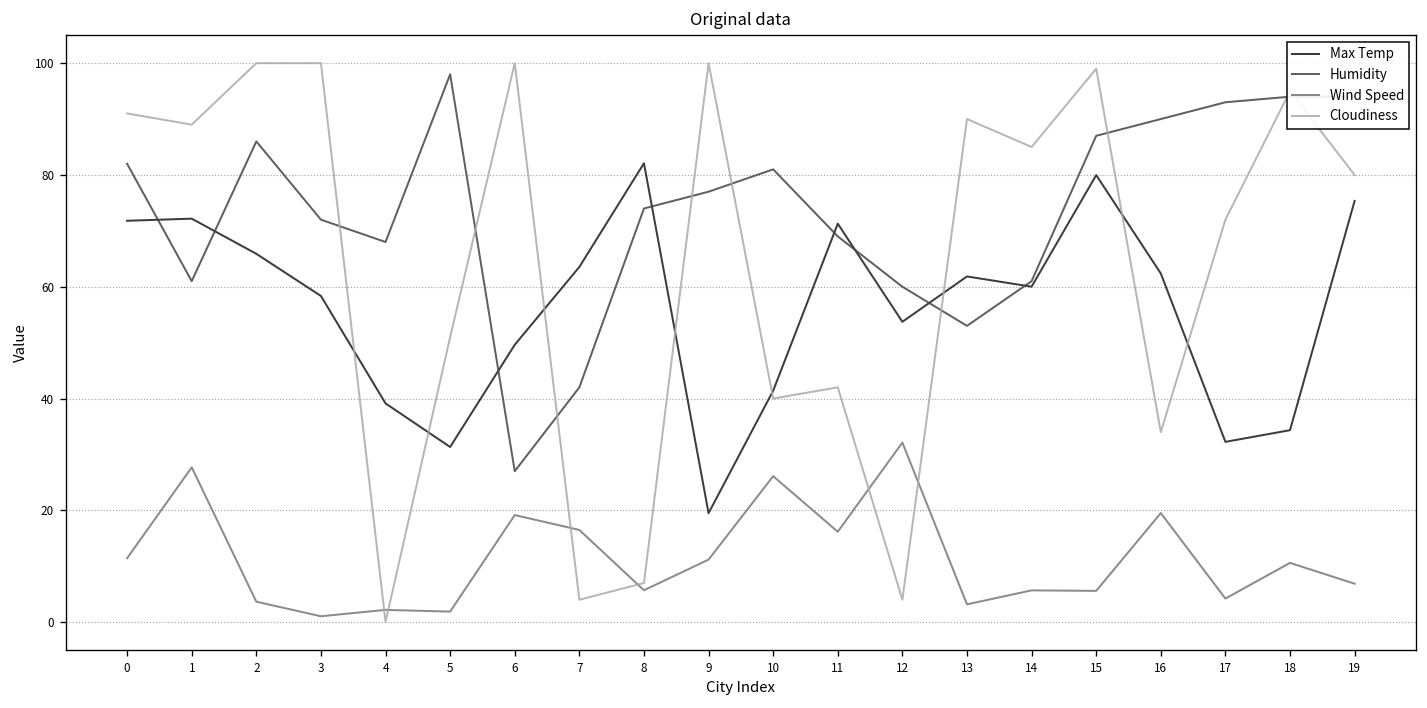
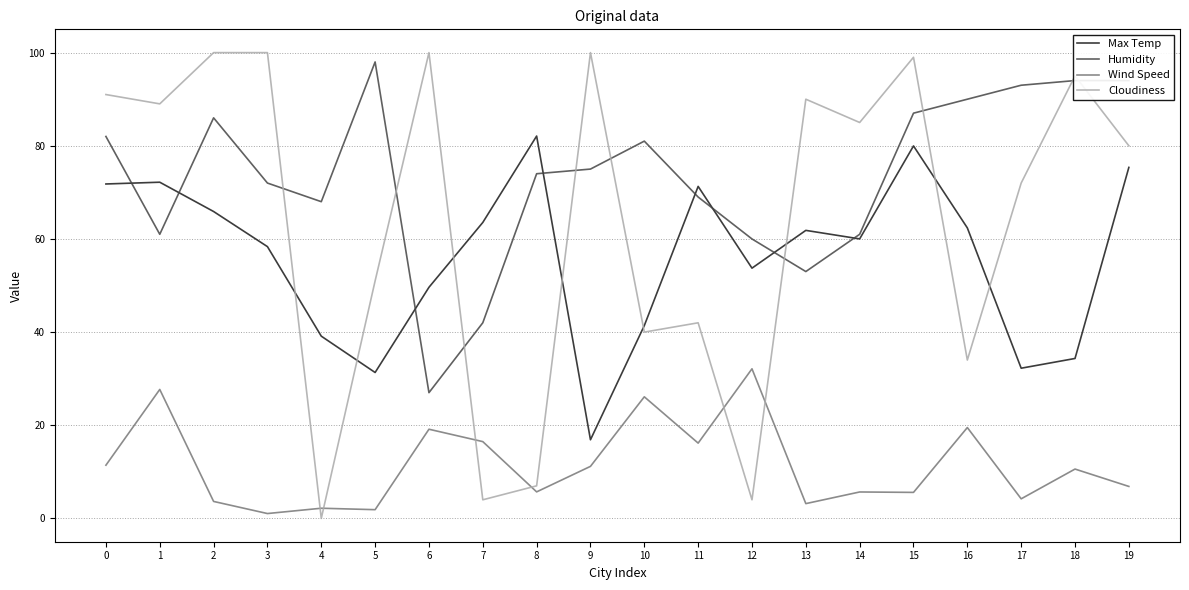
Max Temp, 9: 19 -> 17
Humidity, 9: 77 -> 75
